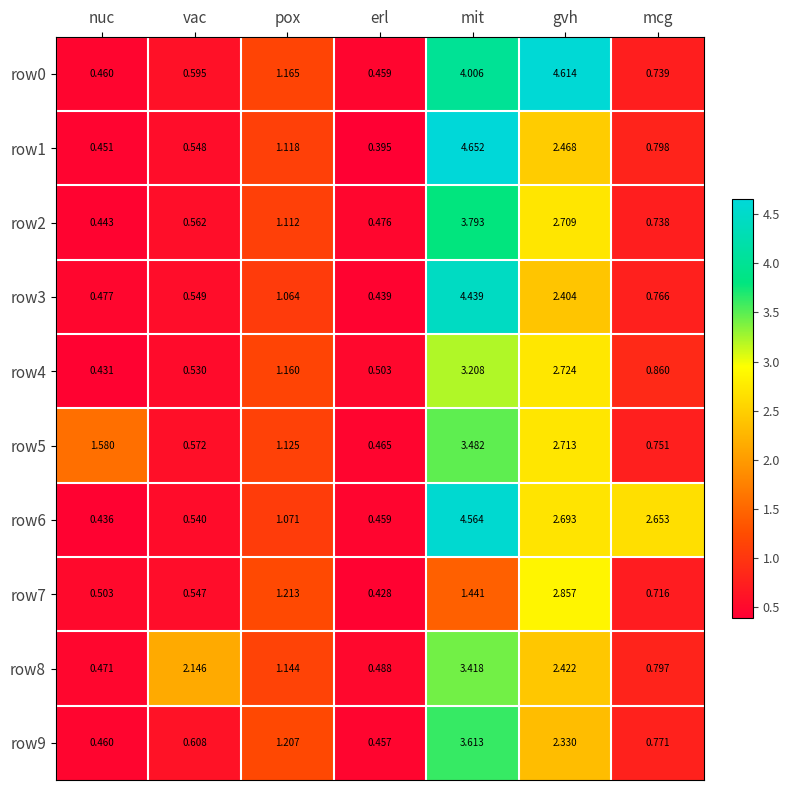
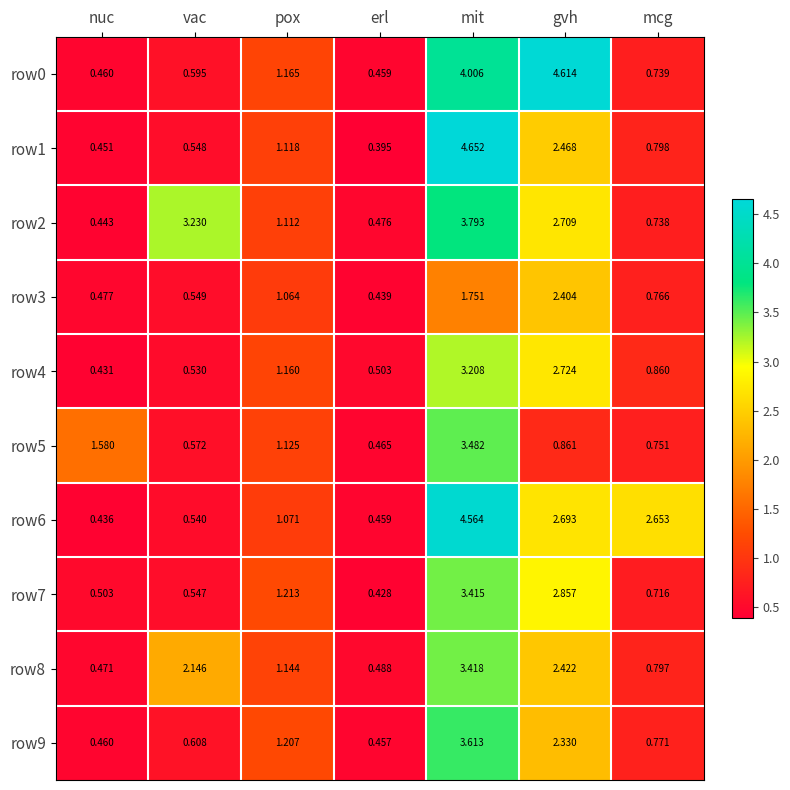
row2, vac: 0.562 -> 3.230
row3, mit: 4.439 -> 1.751
row5, gvh: 2.713 -> 0.861
row7, mit: 1.441 -> 3.415
